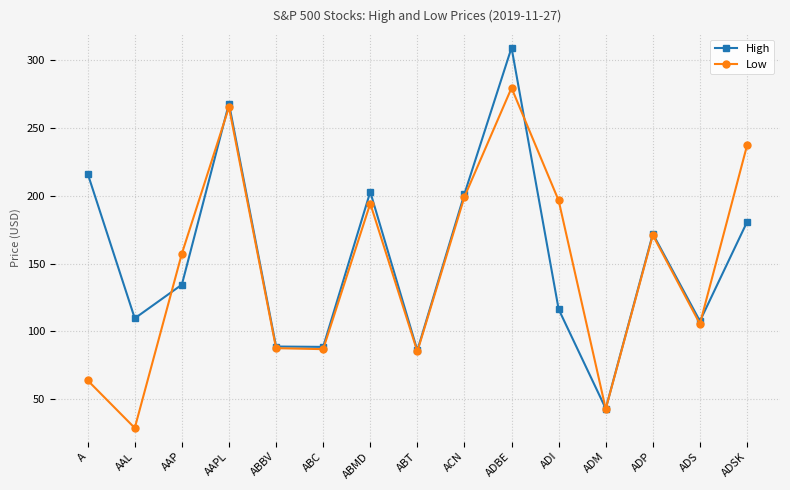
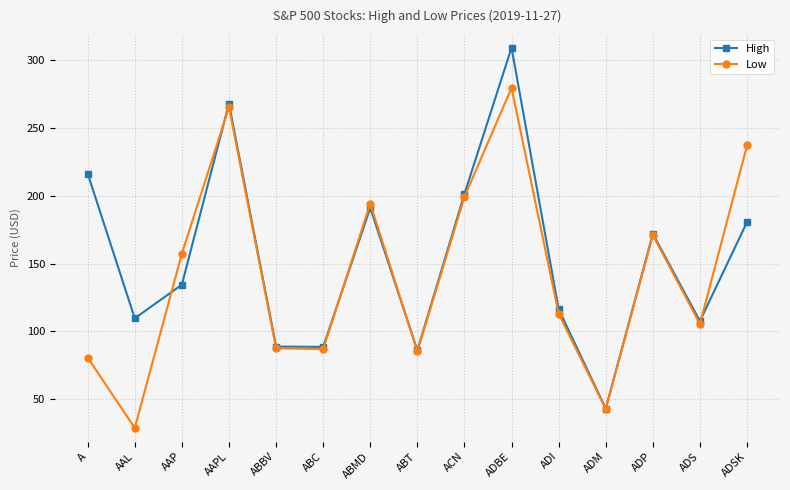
Low, A: 64 -> 81
High, ABMD: 203 -> 191
Low, ADI: 197 -> 113
